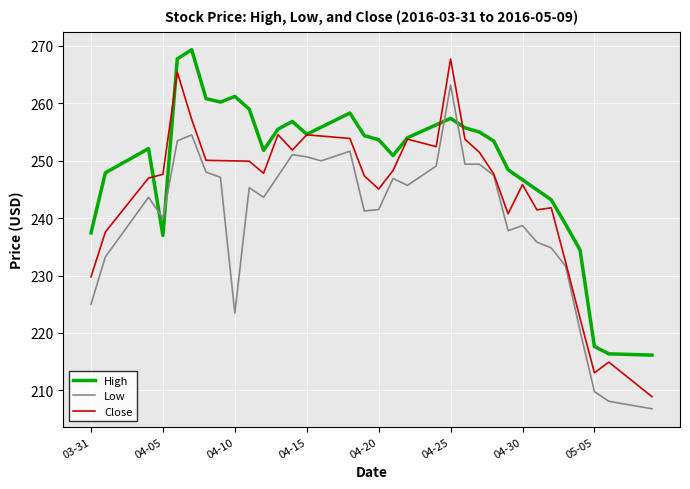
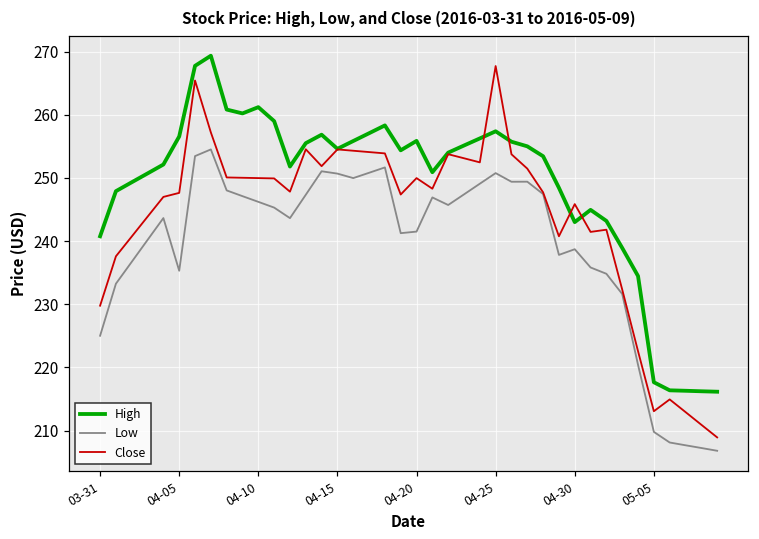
High, 03-31: 237 -> 241
High, 04-05: 237 -> 257
Low, 04-05: 240 -> 235
Low, 04-10: 223 -> 246
High, 04-20: 254 -> 256
Close, 04-20: 245 -> 250
Low, 04-25: 263 -> 251
High, 04-30: 247 -> 243
